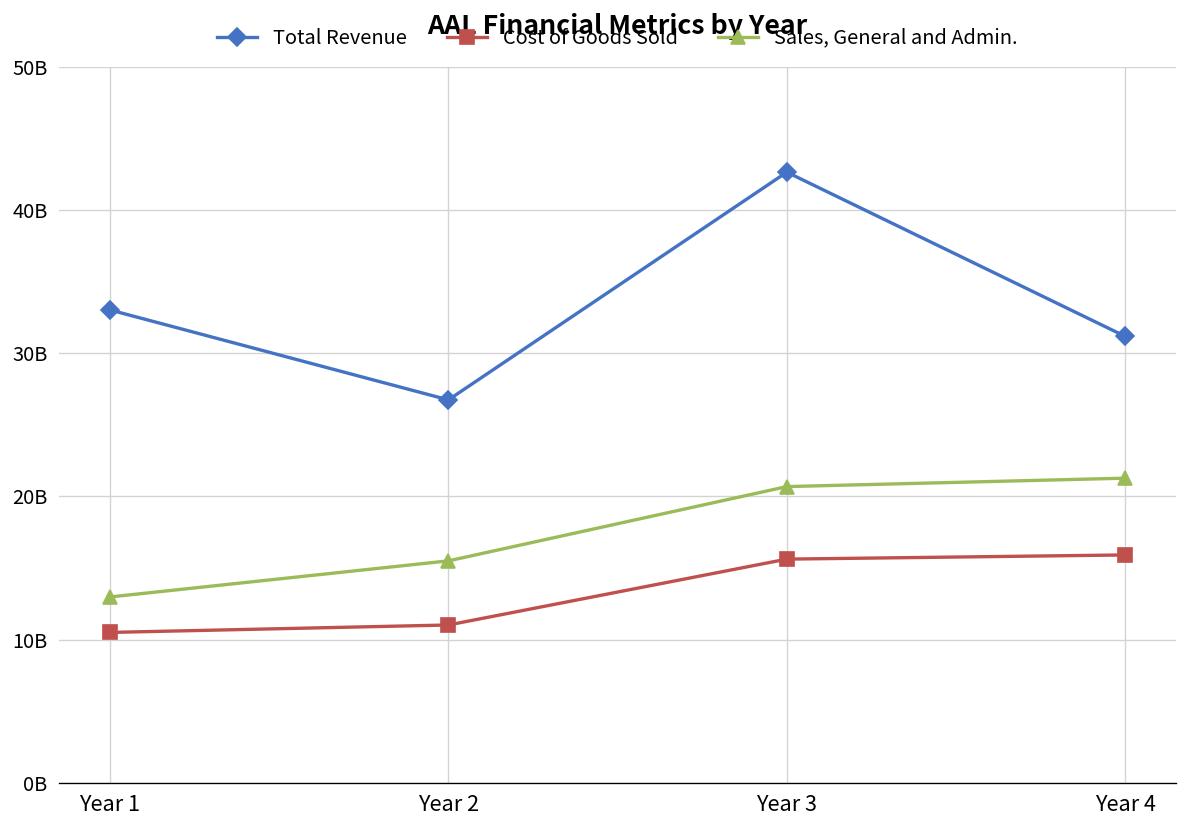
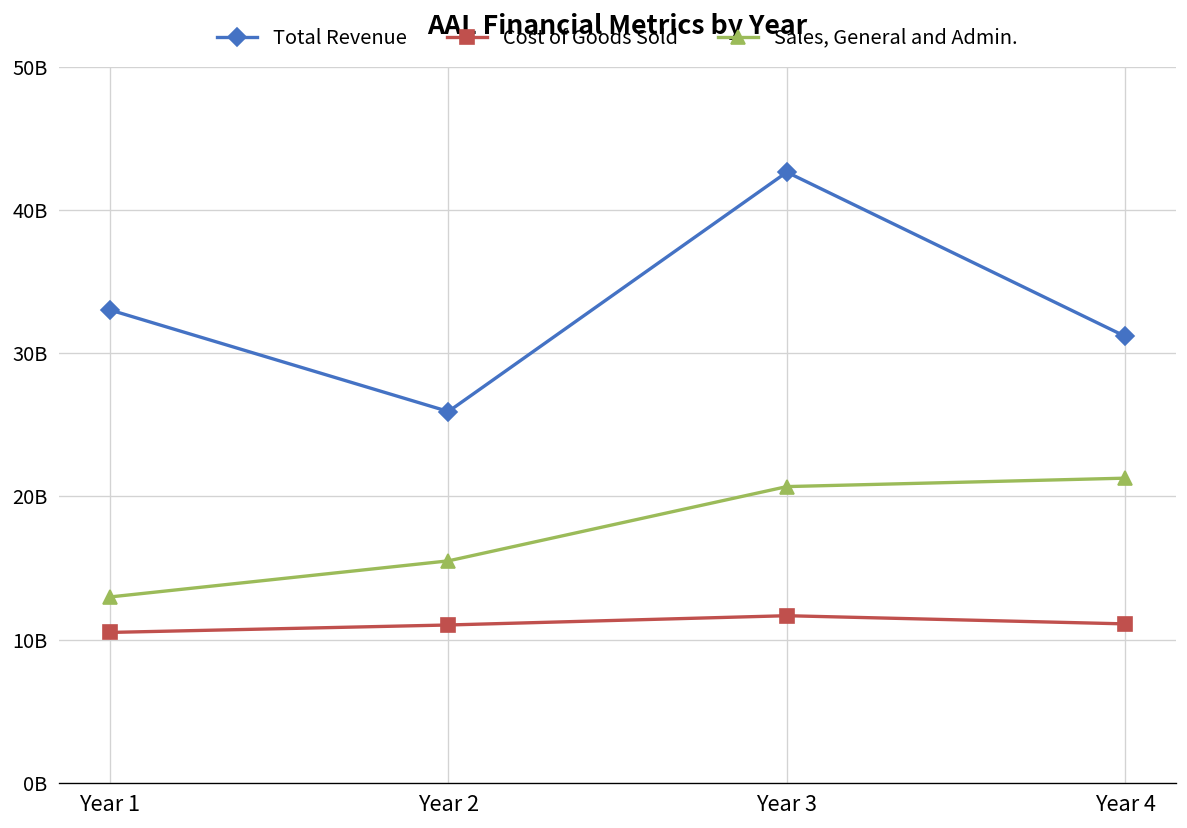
Total Revenue, Year 2: 26700000000 -> 25900000000
Cost of Goods Sold, Year 3: 15600000000 -> 11700000000
Cost of Goods Sold, Year 4: 15900000000 -> 11100000000
